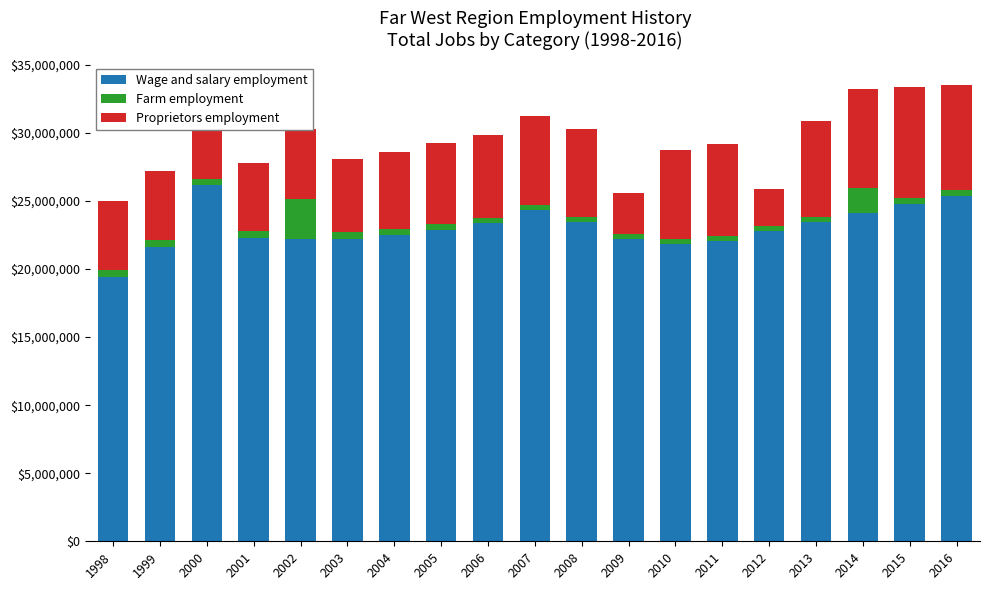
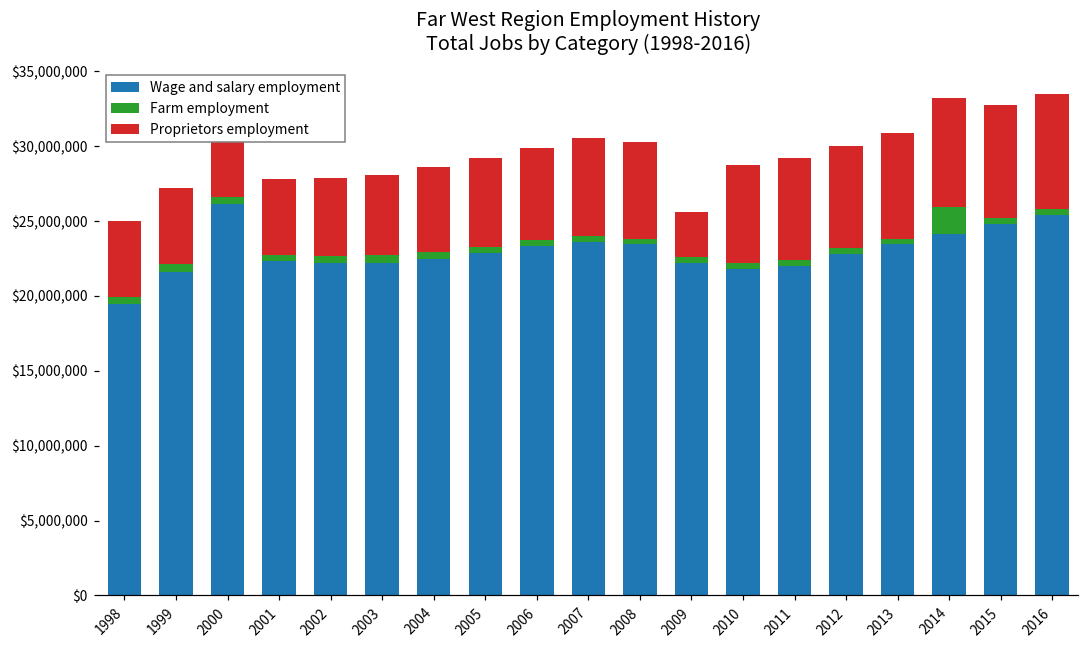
Farm employment, 2002: $2,900,000 -> $500,000
Wage and salary employment, 2007: $24,300,000 -> $23,600,000
Proprietors employment, 2012: $2,700,000 -> $6,800,000
Proprietors employment, 2015: $8,200,000 -> $7,500,000
